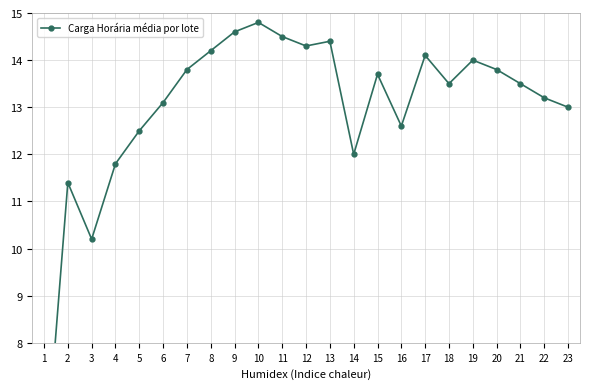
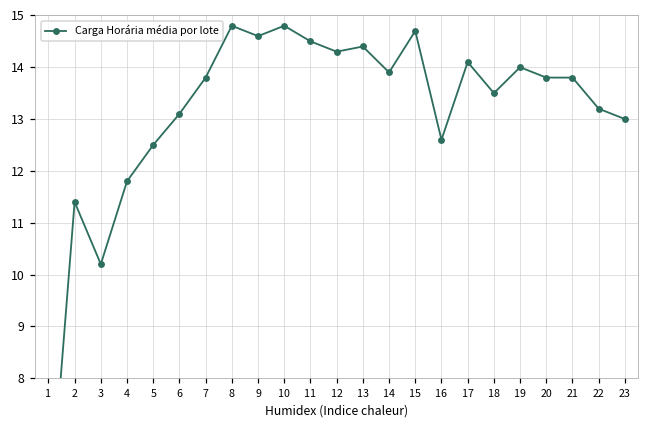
8: 14.2 -> 14.8
14: 12.0 -> 13.9
15: 13.7 -> 14.7
21: 13.5 -> 13.8
